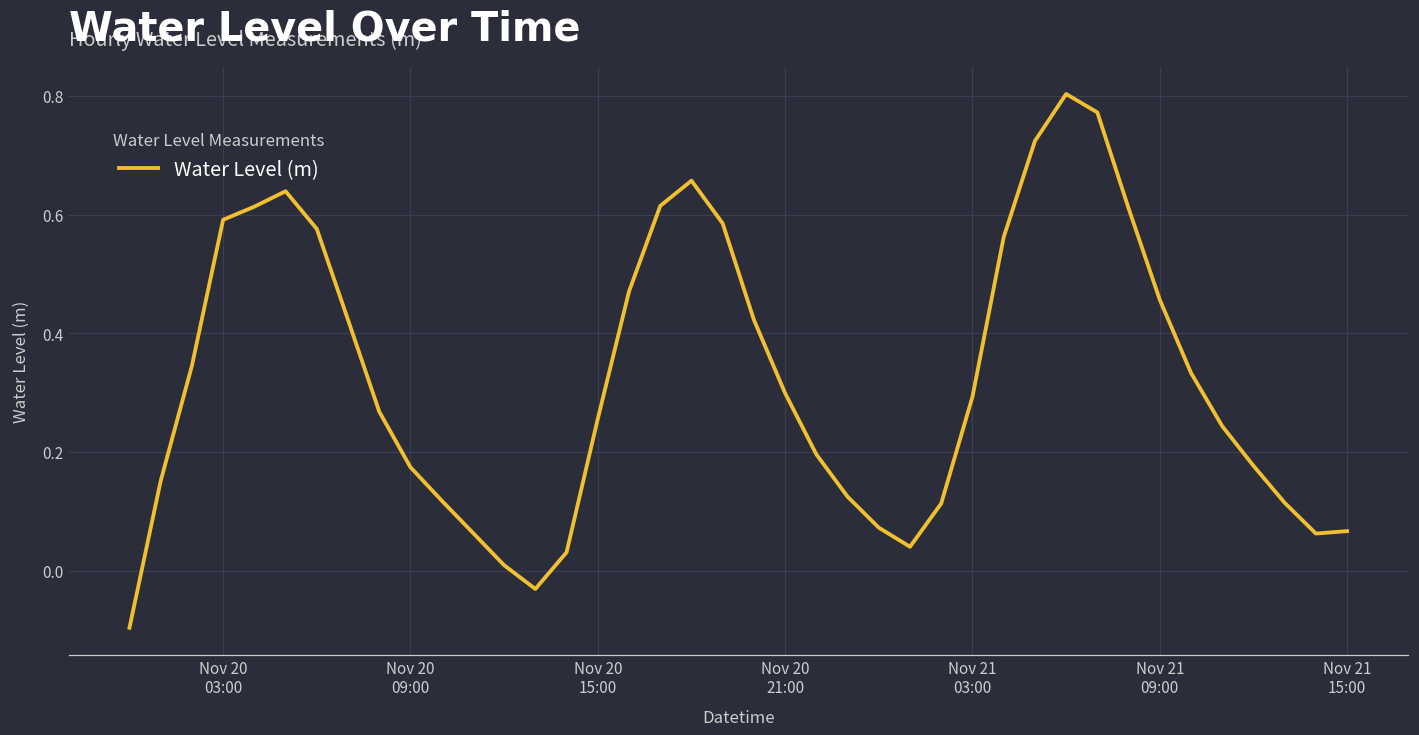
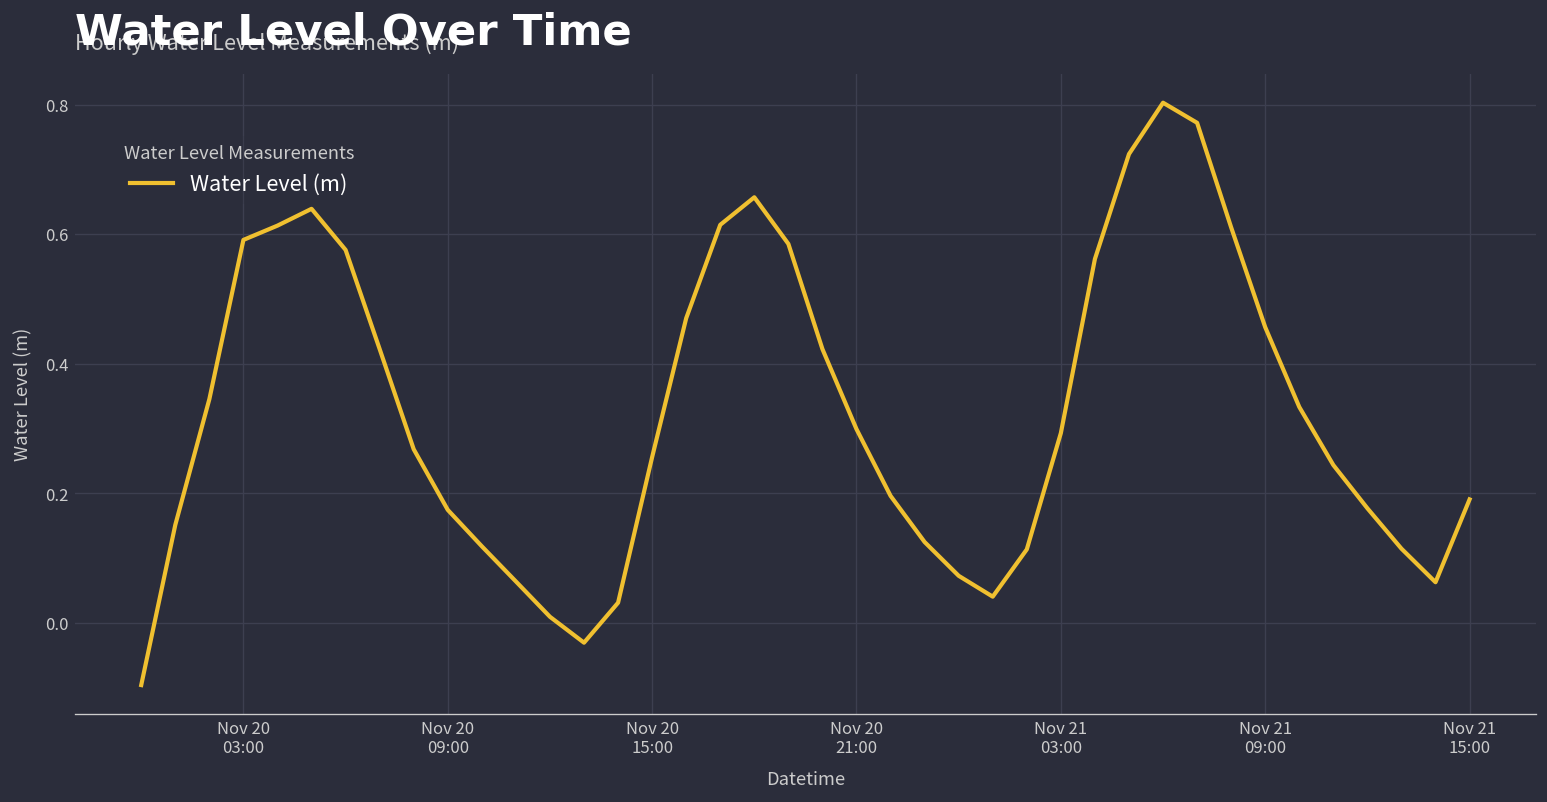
Nov 21 15:00: 0.07 -> 0.19
